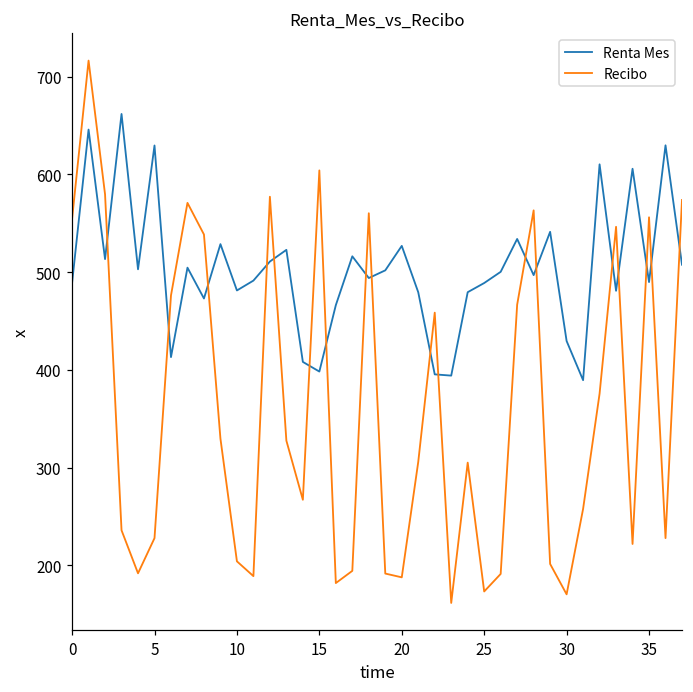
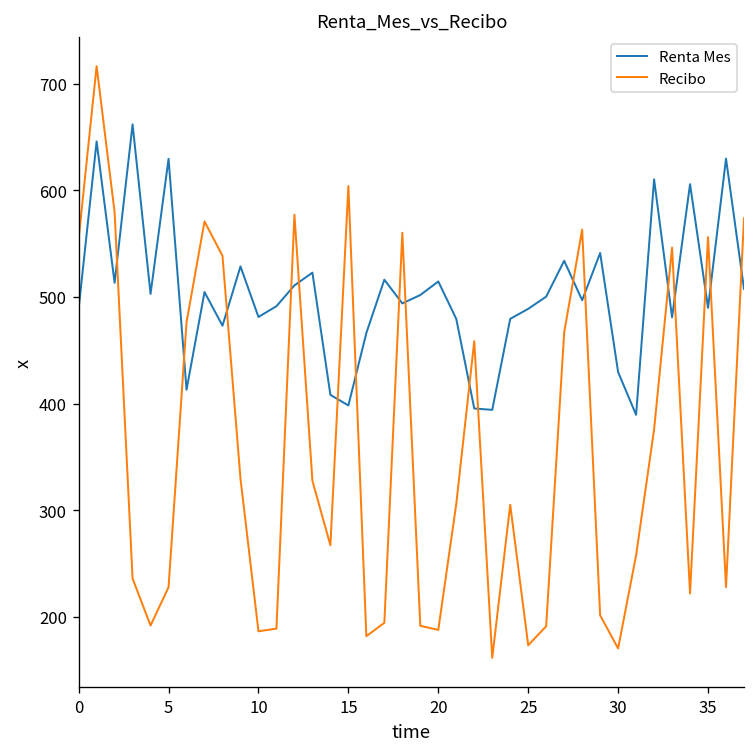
Recibo, 10: 200 -> 190
Renta Mes, 20: 530 -> 510
